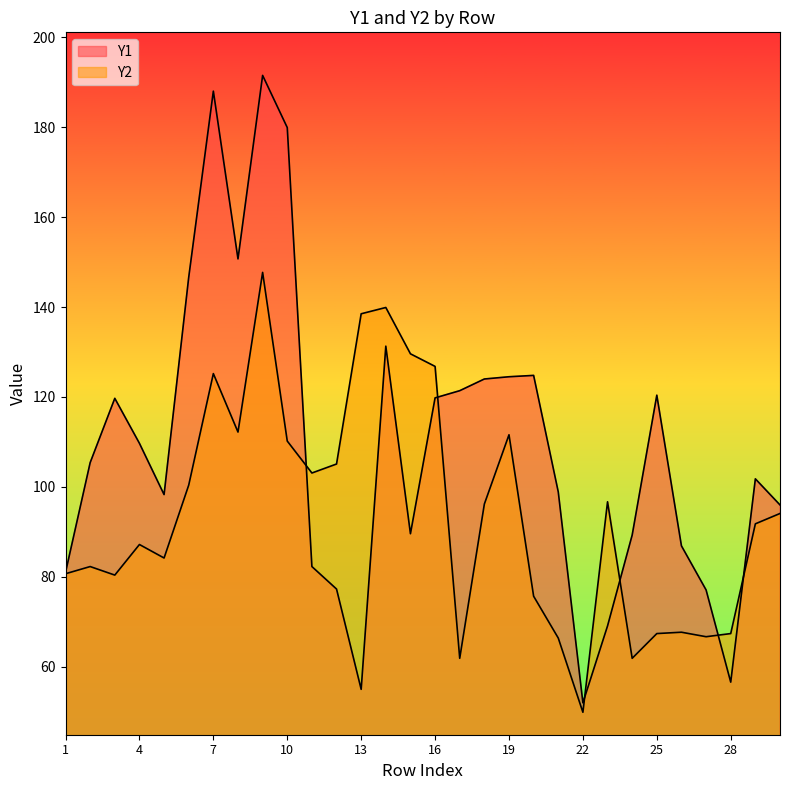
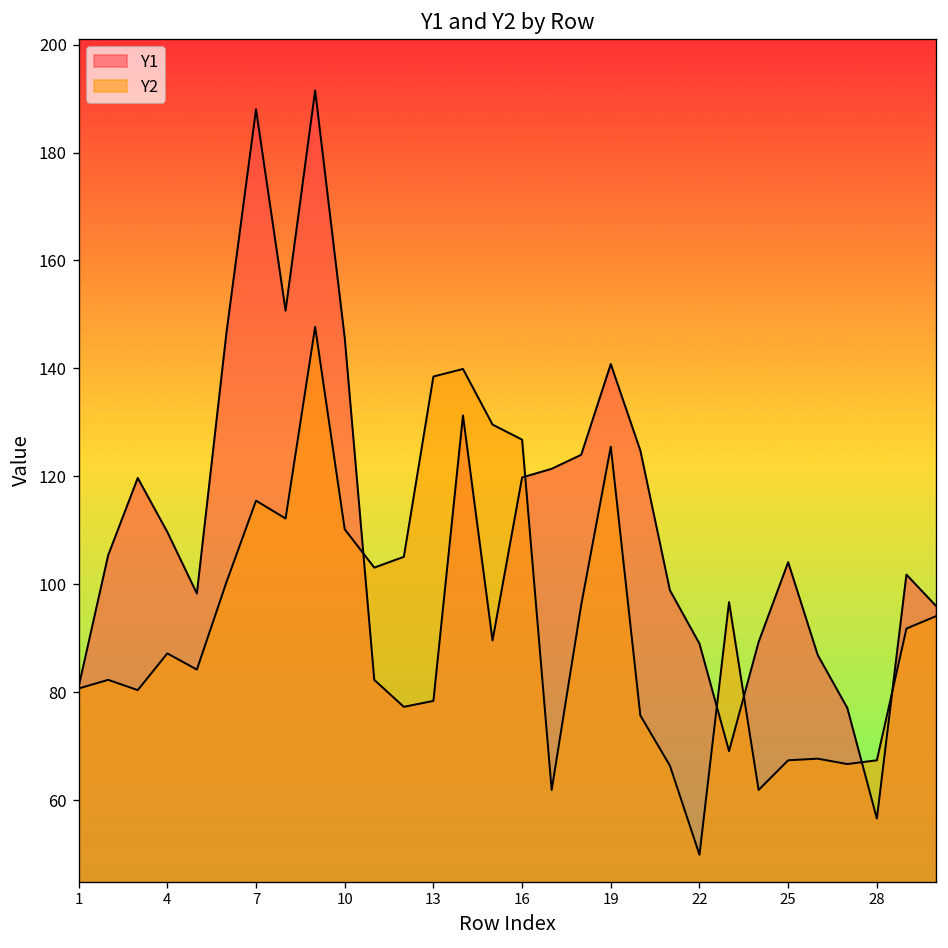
Y2, 7: 125 -> 116
Y1, 10: 180 -> 146
Y1, 13: 55 -> 78
Y1, 19: 125 -> 141
Y2, 19: 112 -> 126
Y1, 22: 52 -> 89
Y1, 25: 120 -> 104
